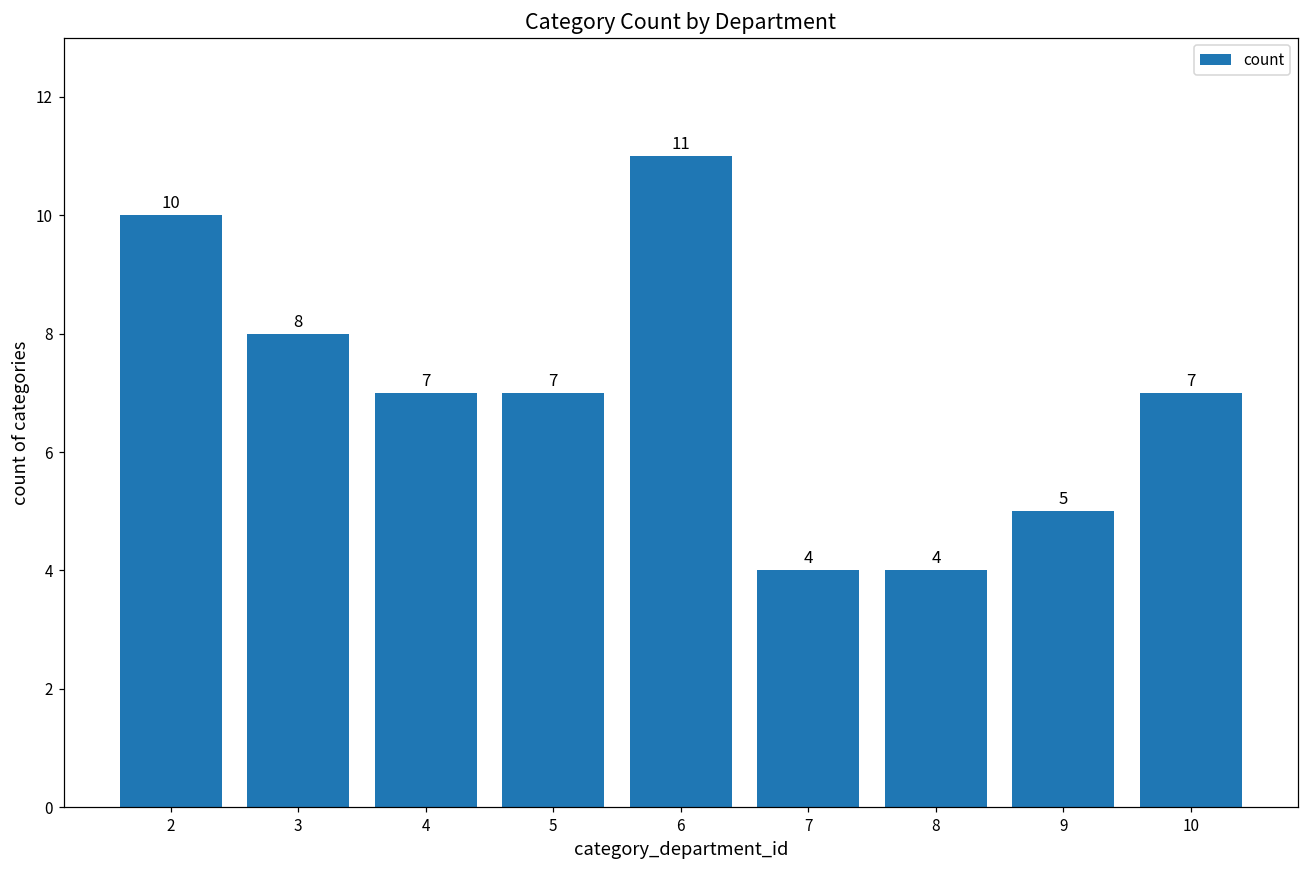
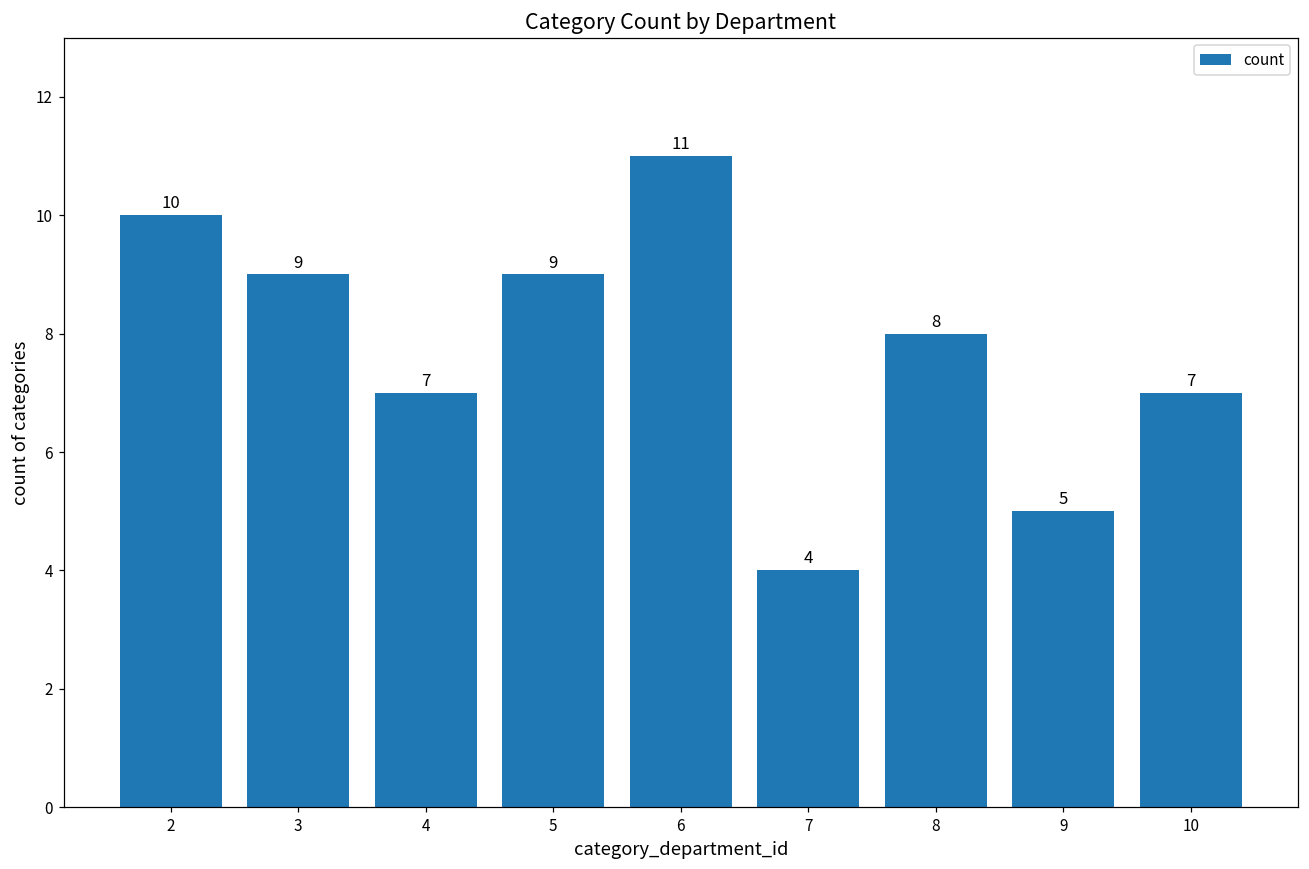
3: 8 -> 9
5: 7 -> 9
8: 4 -> 8
